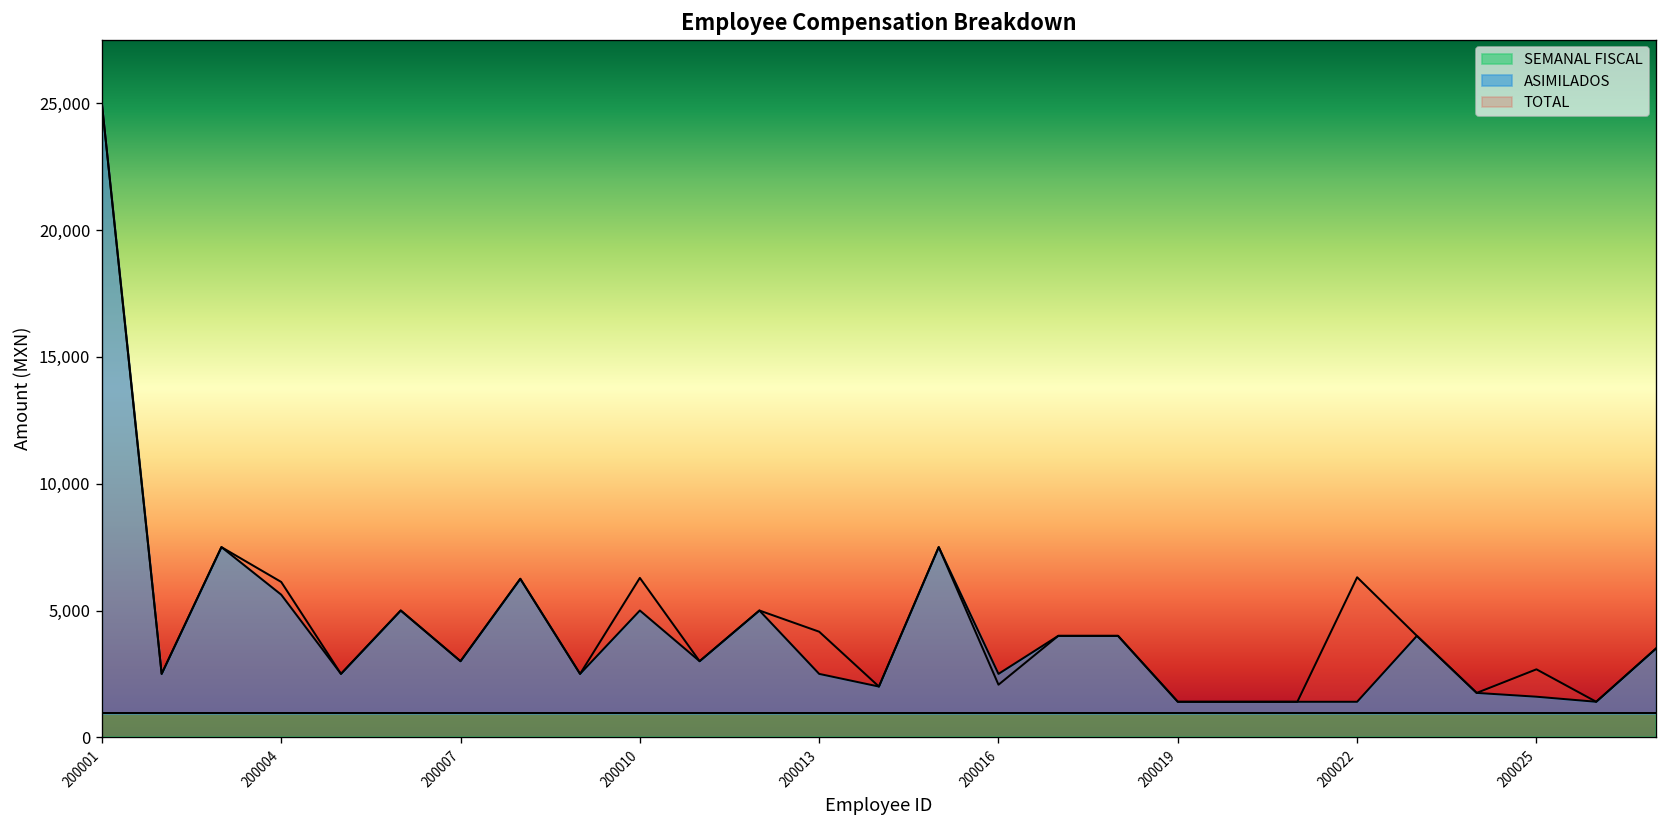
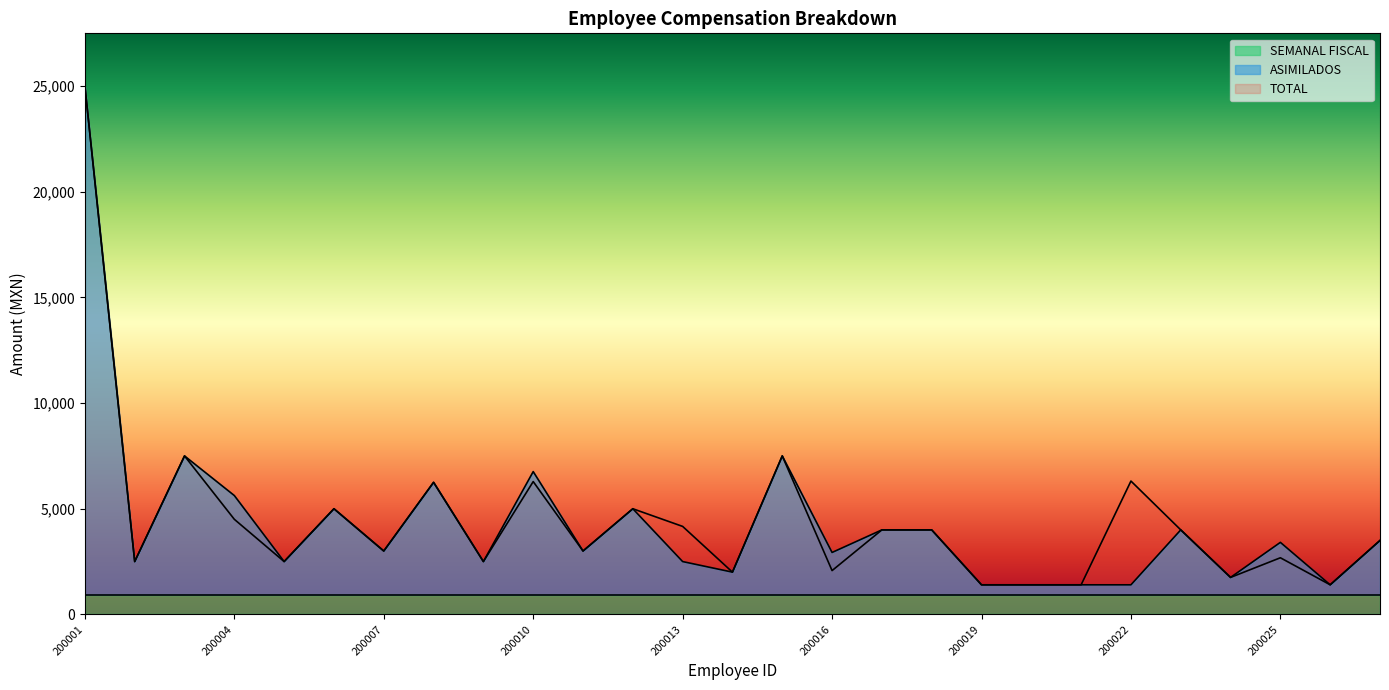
TOTAL, 200004: 6,100 -> 4,500
ASIMILADOS, 200010: 5,000 -> 6,800
ASIMILADOS, 200016: 2,500 -> 2,900
ASIMILADOS, 200025: 1,600 -> 3,400
